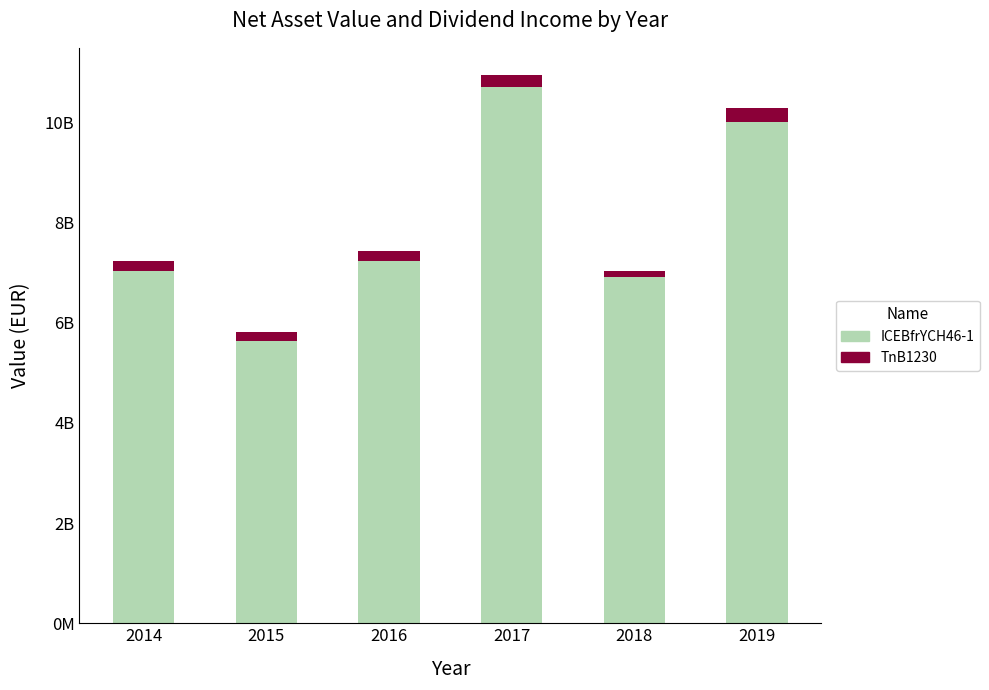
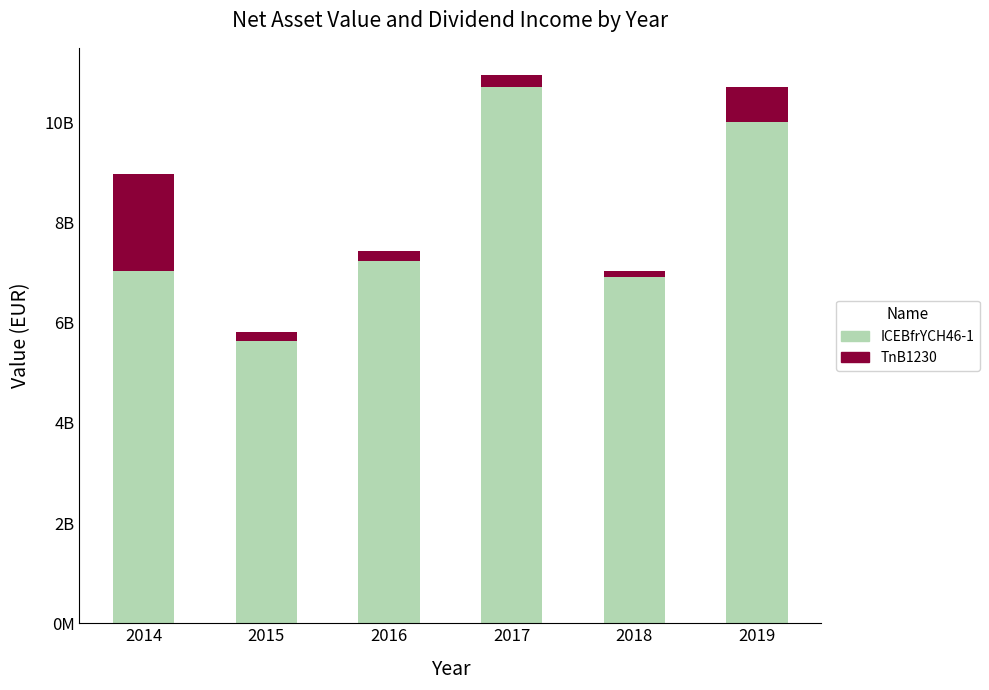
TnB1230, 2014: 200000000 -> 1900000000
TnB1230, 2019: 300000000 -> 700000000
